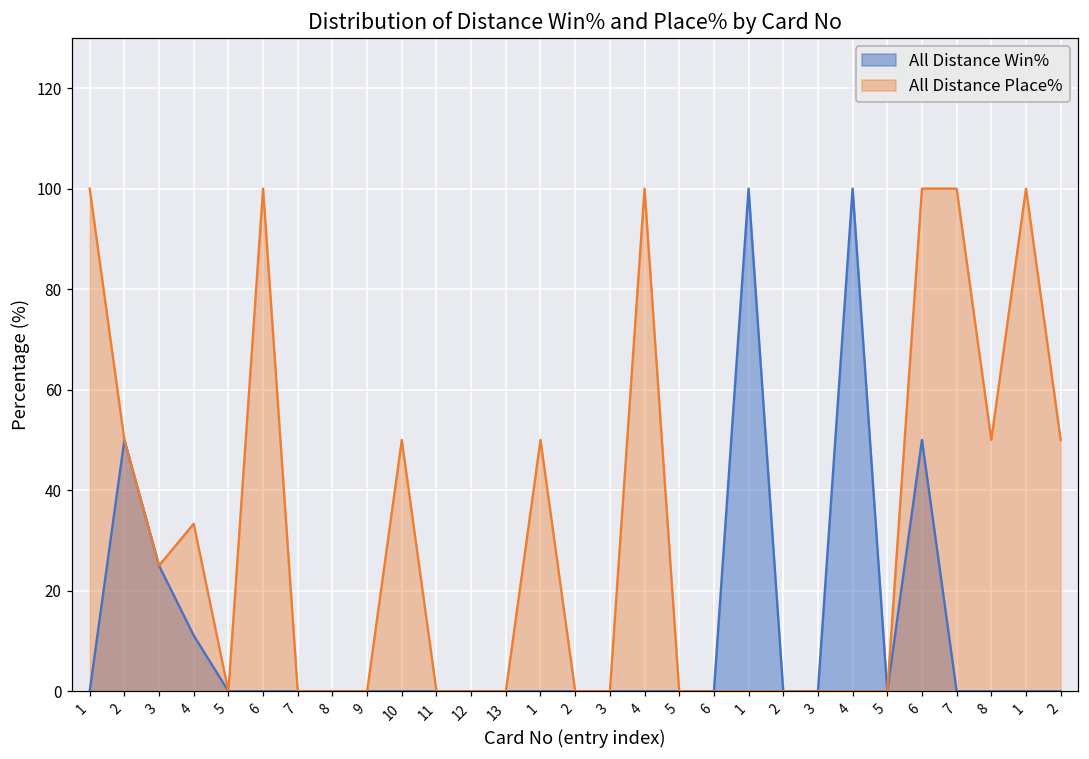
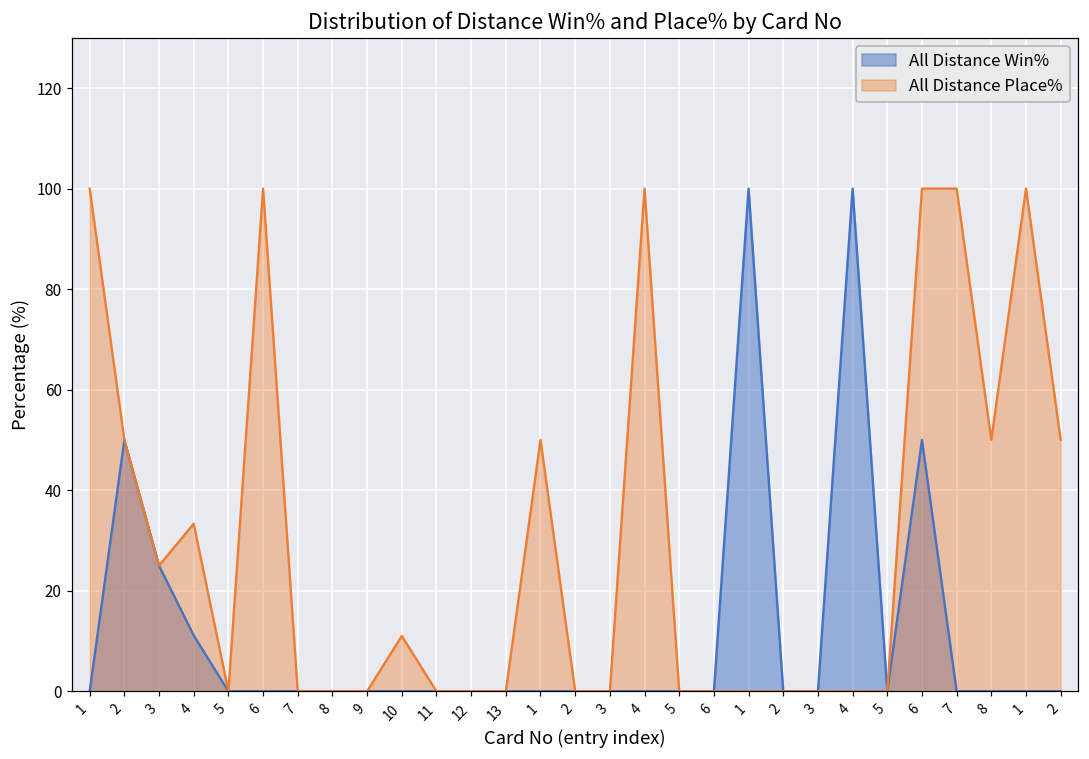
All Distance Place%, 10: 50 -> 11
